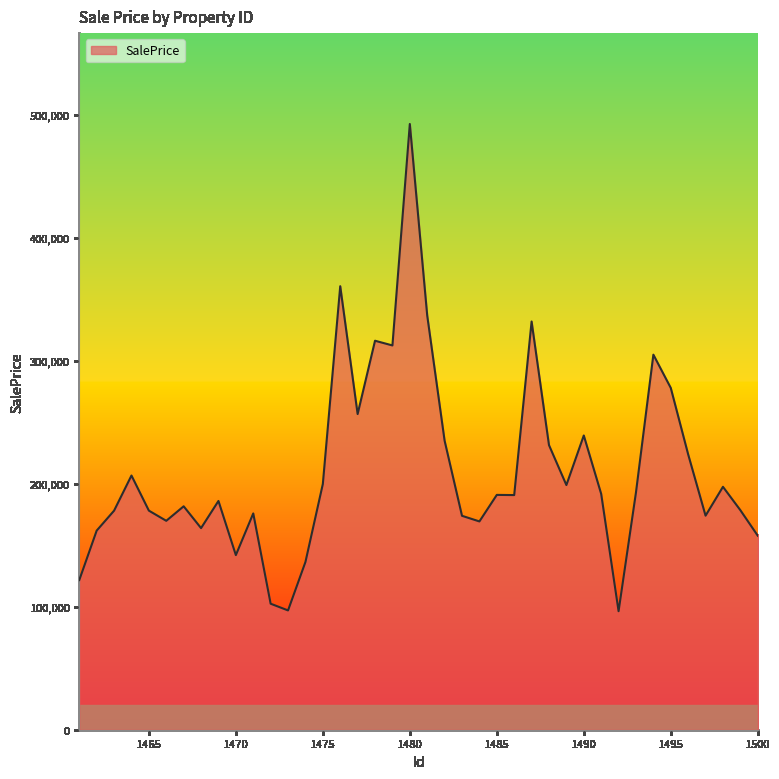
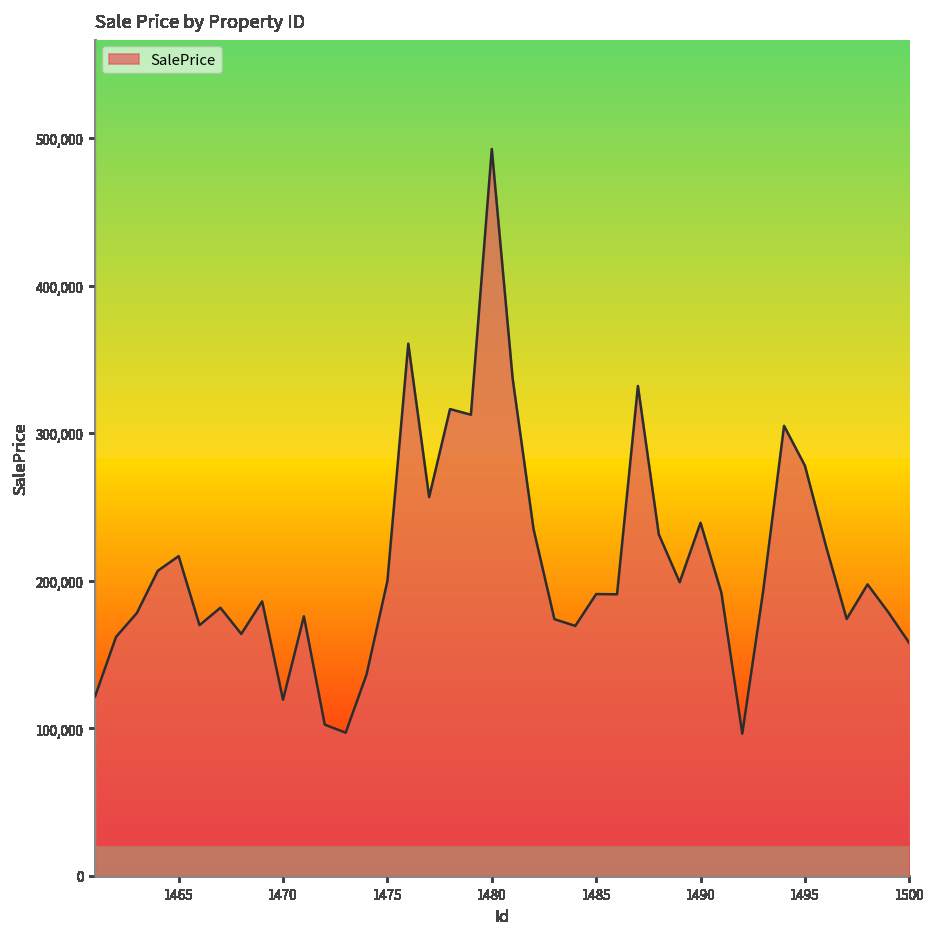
1465: 178,000 -> 217,000
1470: 142,000 -> 119,000
